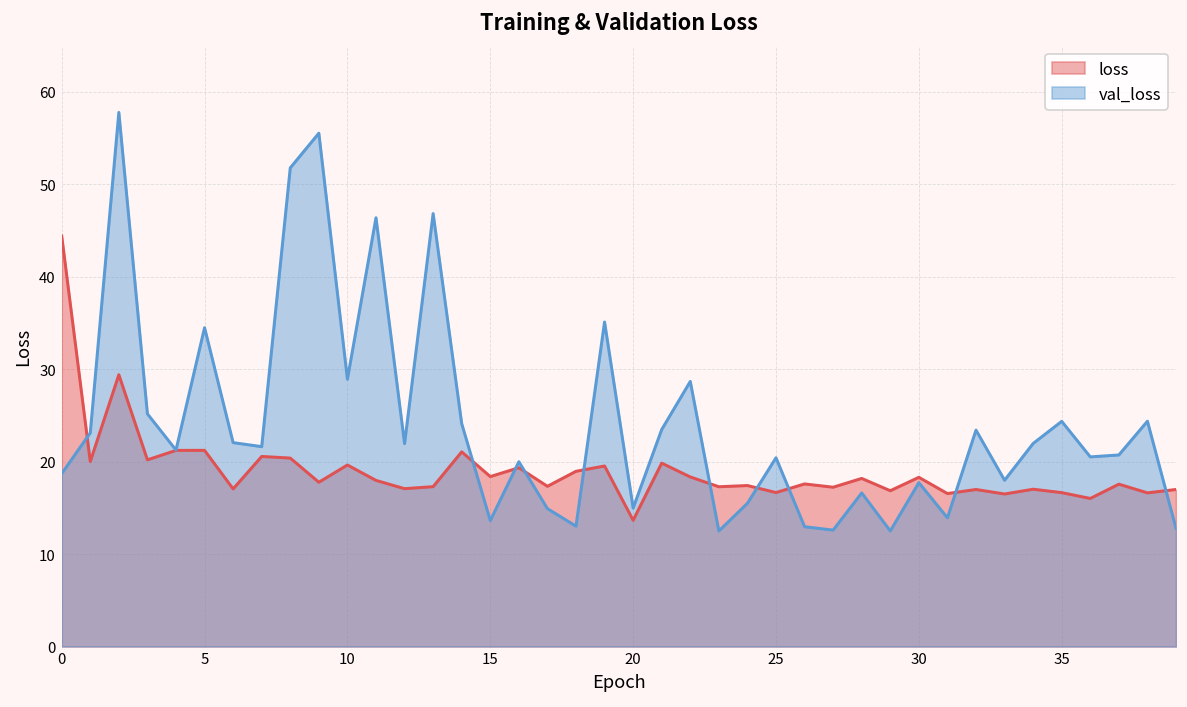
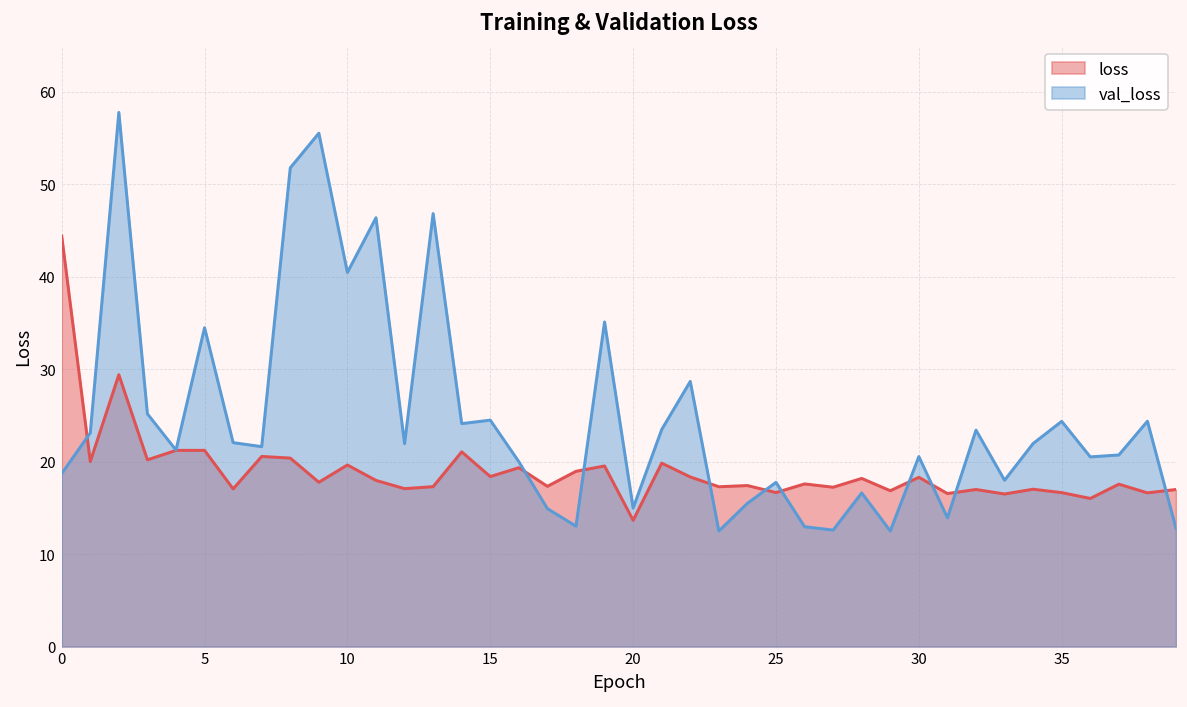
val_loss, 10: 29 -> 40
val_loss, 15: 14 -> 24
val_loss, 25: 20 -> 18
val_loss, 30: 18 -> 21
